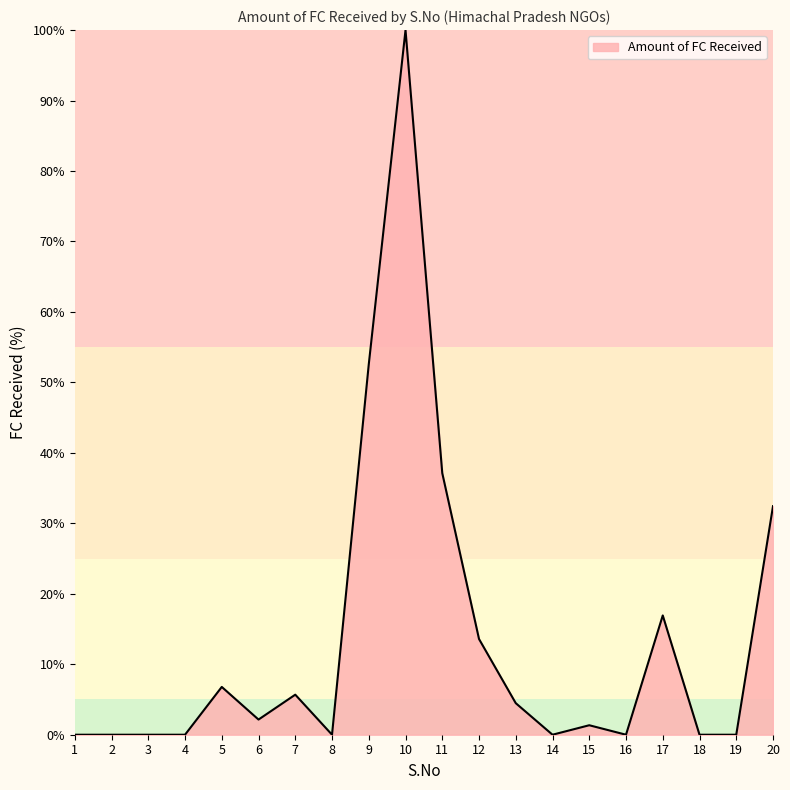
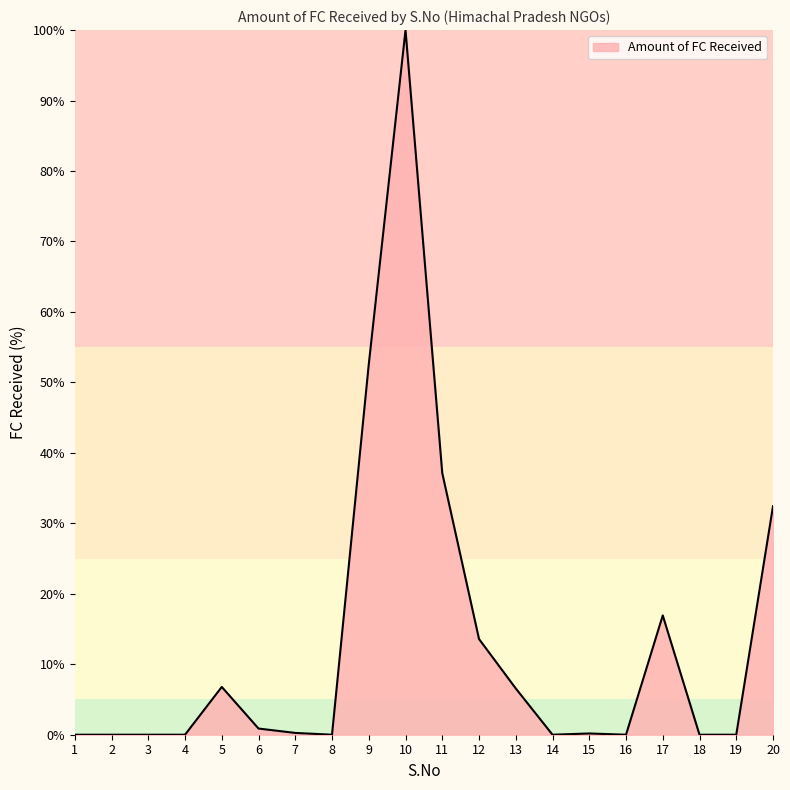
6: 2% -> 1%
7: 6% -> 0%
13: 4% -> 7%
15: 1% -> 0%
